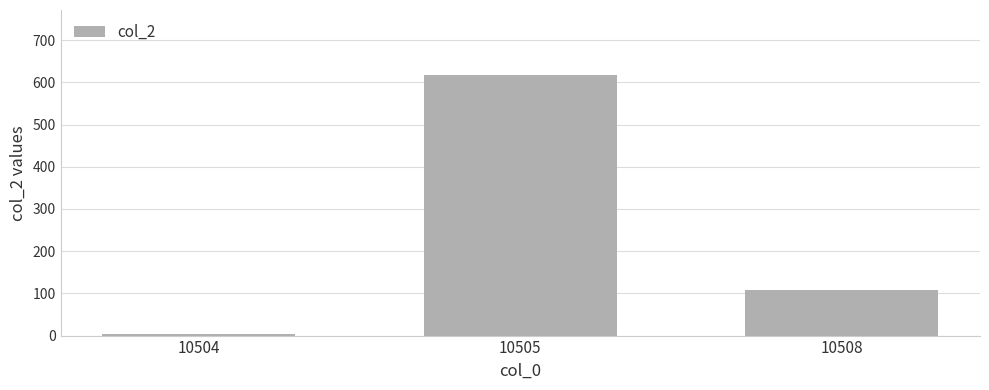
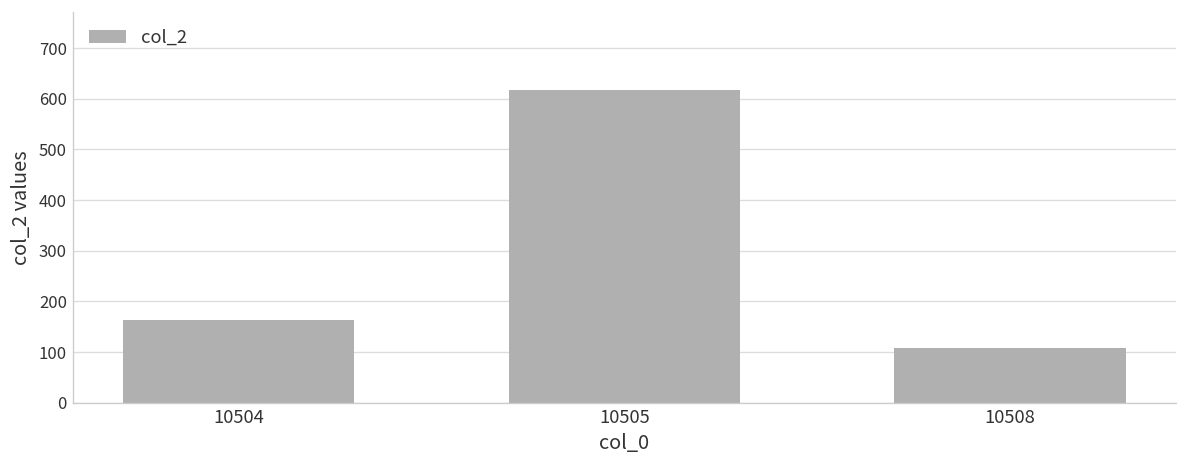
10504: 0 -> 160
